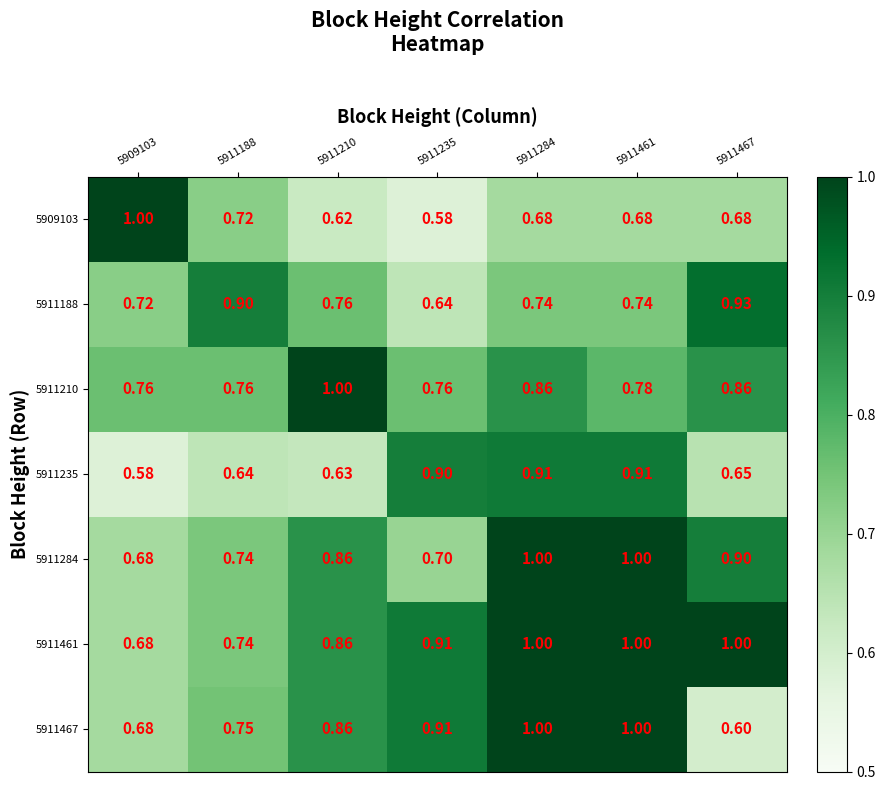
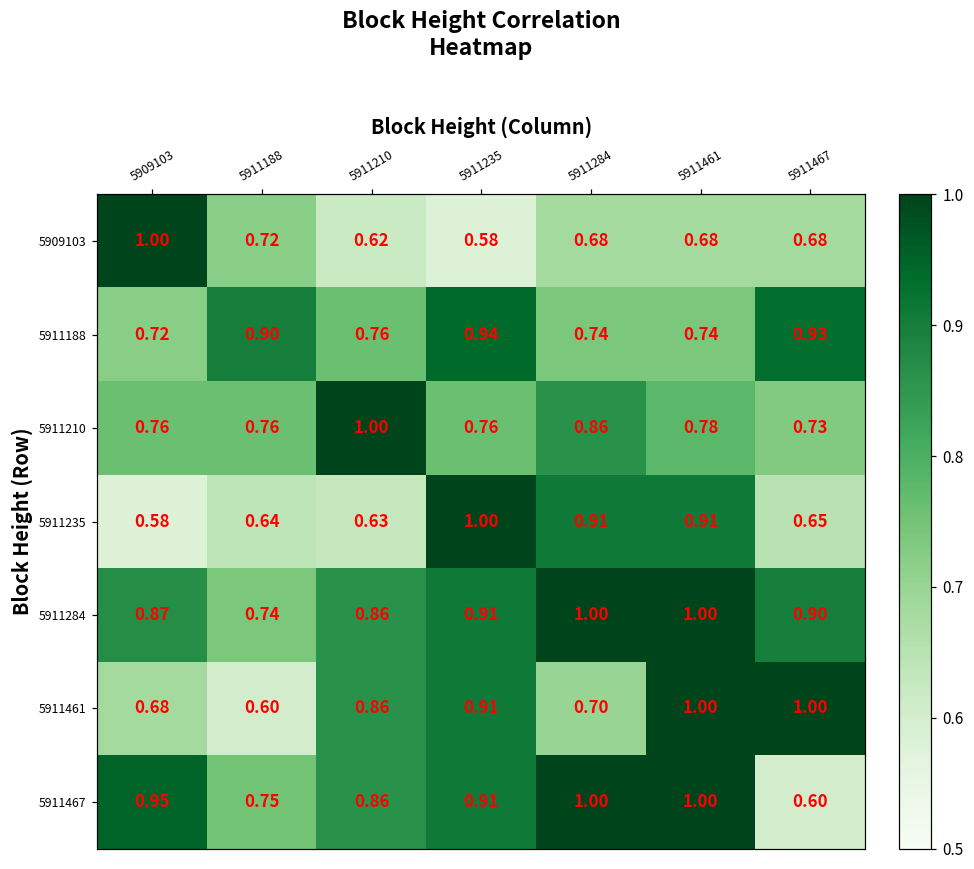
5911188, 5911235: 0.64 -> 0.94
5911210, 5911467: 0.86 -> 0.73
5911235, 5911235: 0.90 -> 1.00
5911284, 5909103: 0.68 -> 0.87
5911284, 5911235: 0.70 -> 0.91
5911461, 5911188: 0.74 -> 0.60
5911461, 5911284: 1.00 -> 0.70
5911467, 5909103: 0.68 -> 0.95
